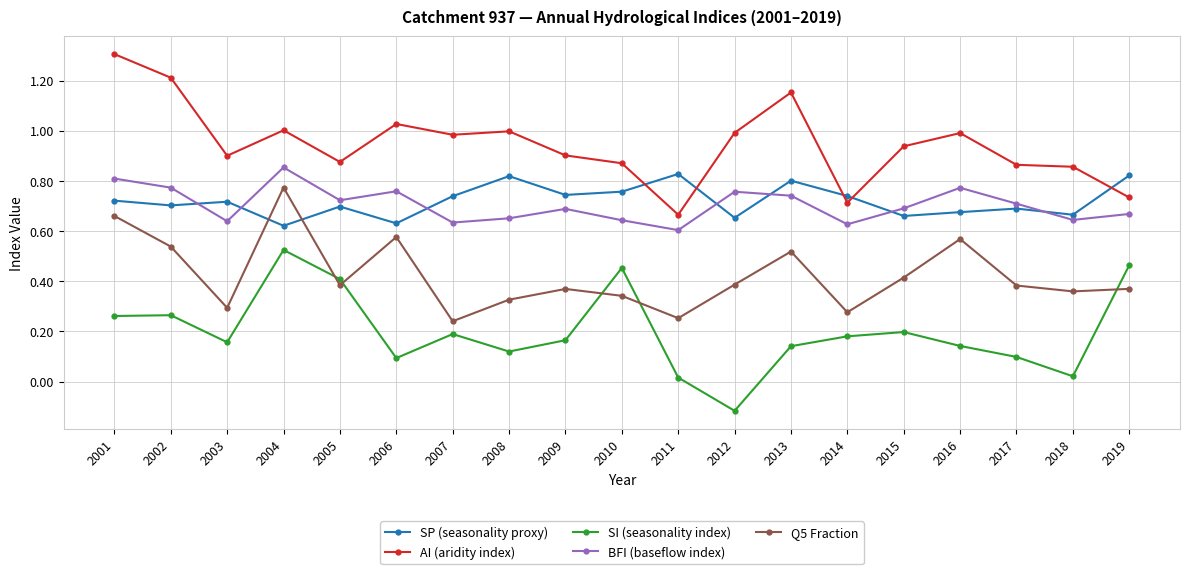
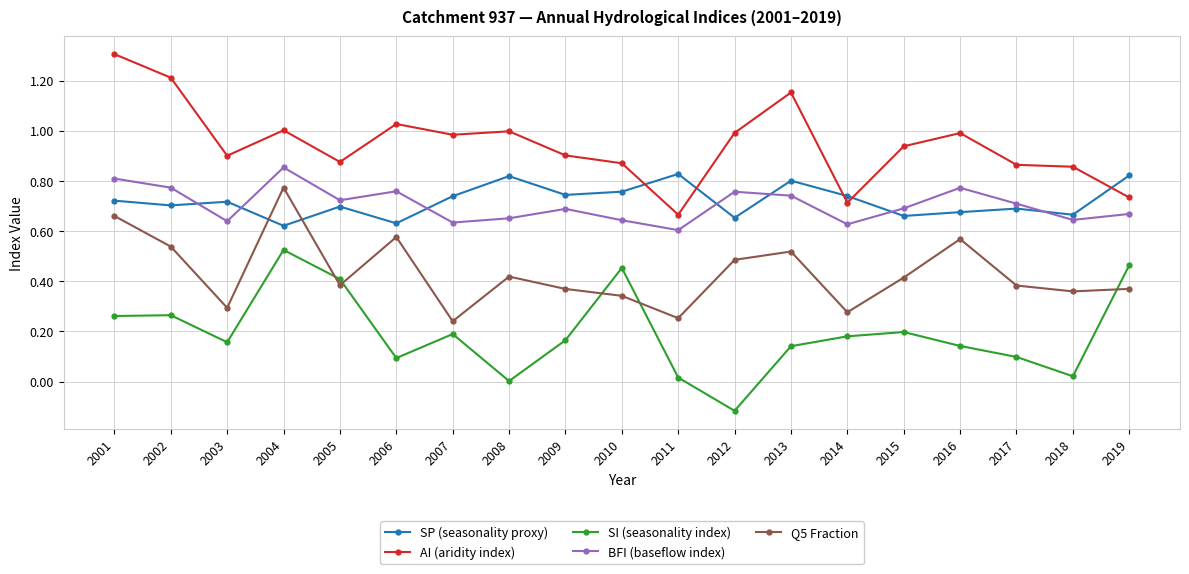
SI (seasonality index), 2008: 0.12 -> 0.00
Q5 Fraction, 2008: 0.33 -> 0.42
Q5 Fraction, 2012: 0.39 -> 0.49
